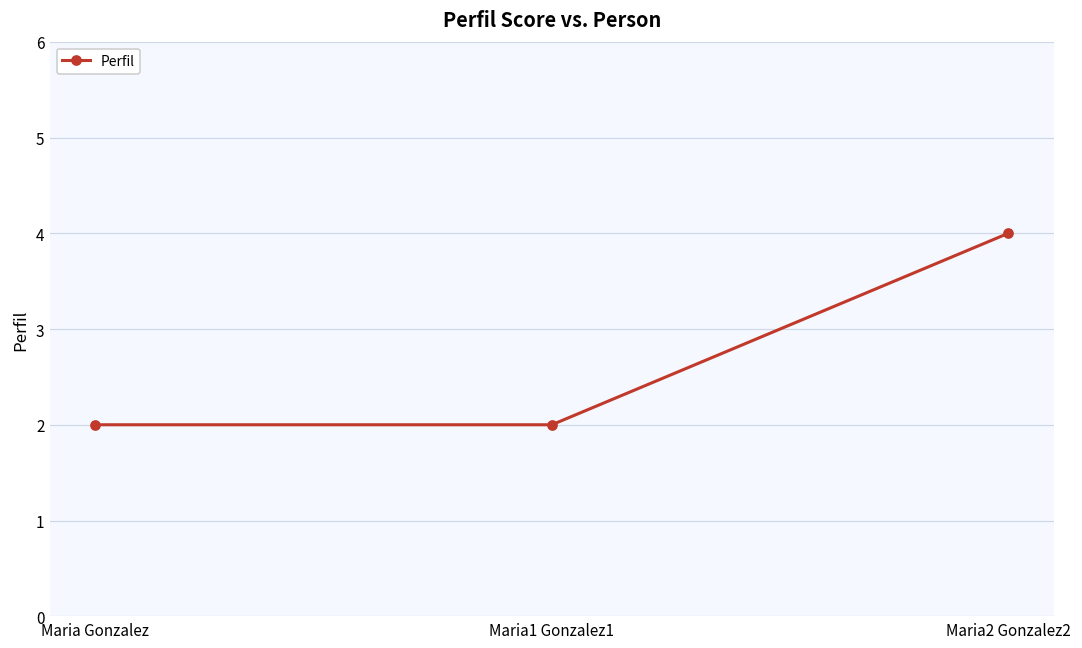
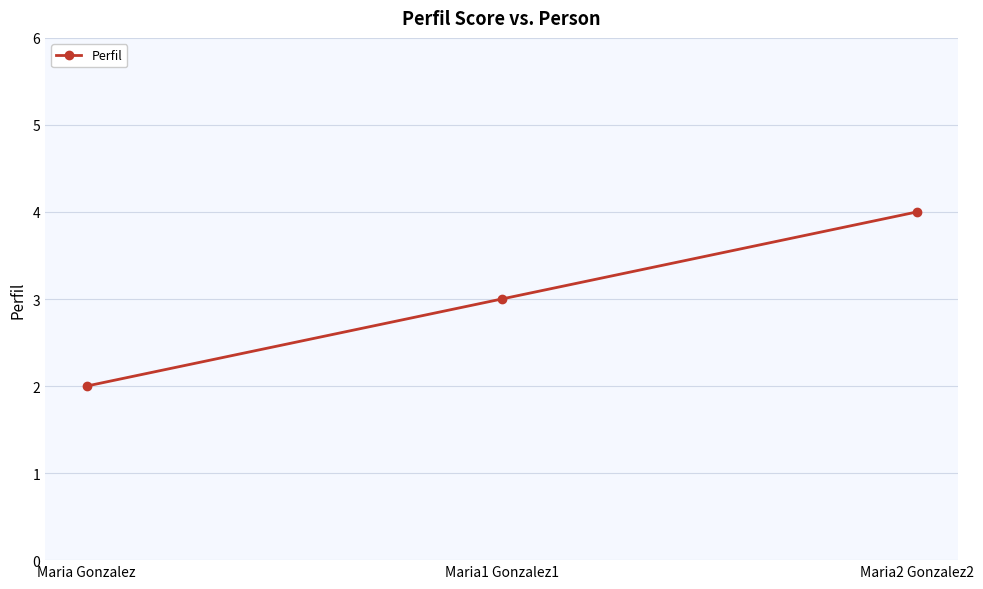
Maria1 Gonzalez1: 2 -> 3
